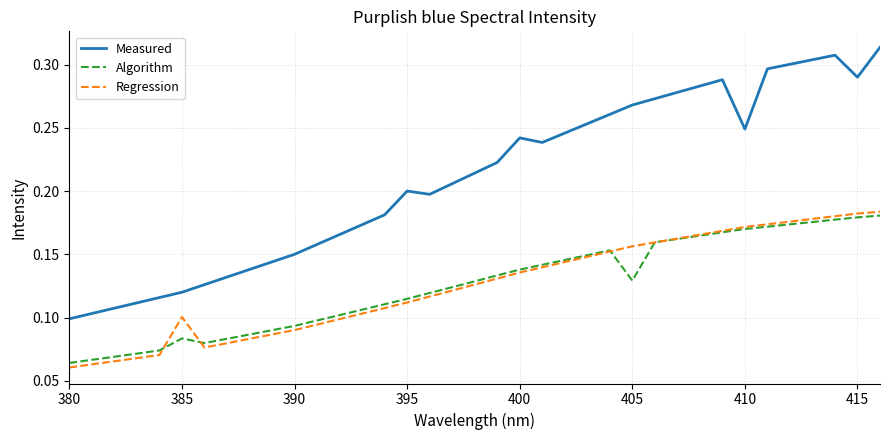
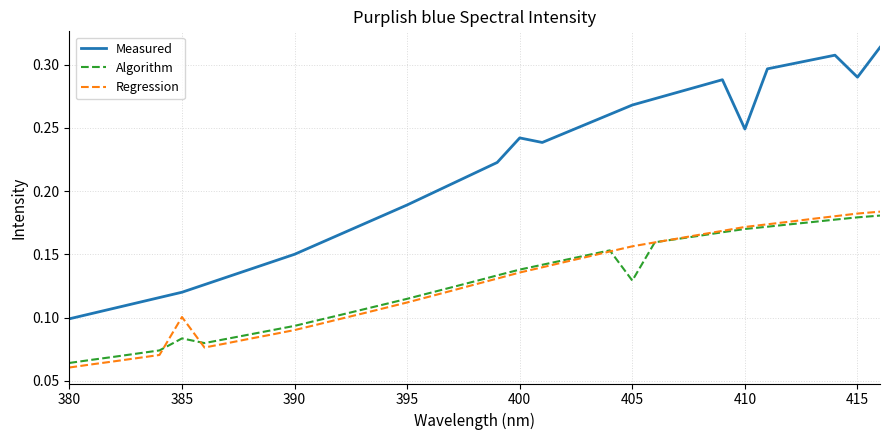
Measured, 395: 0.200 -> 0.189
